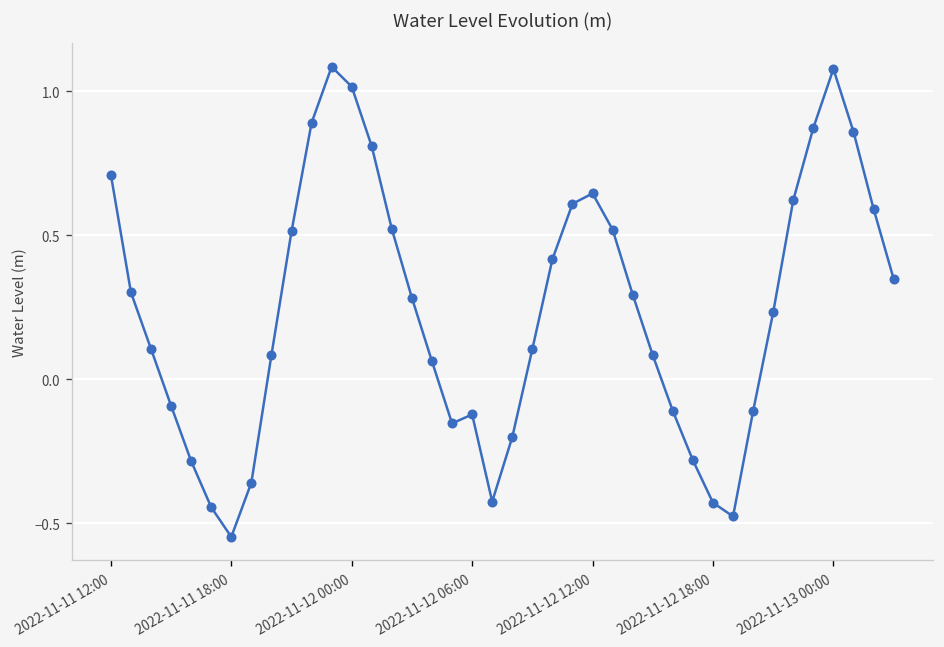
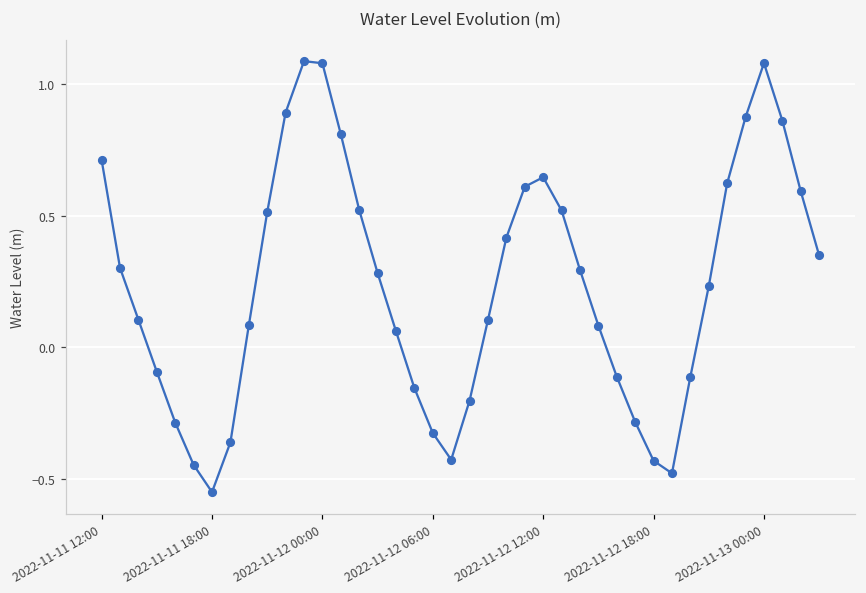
2022-11-12 00:00: 1.02 -> 1.08
2022-11-12 06:00: -0.12 -> -0.32
